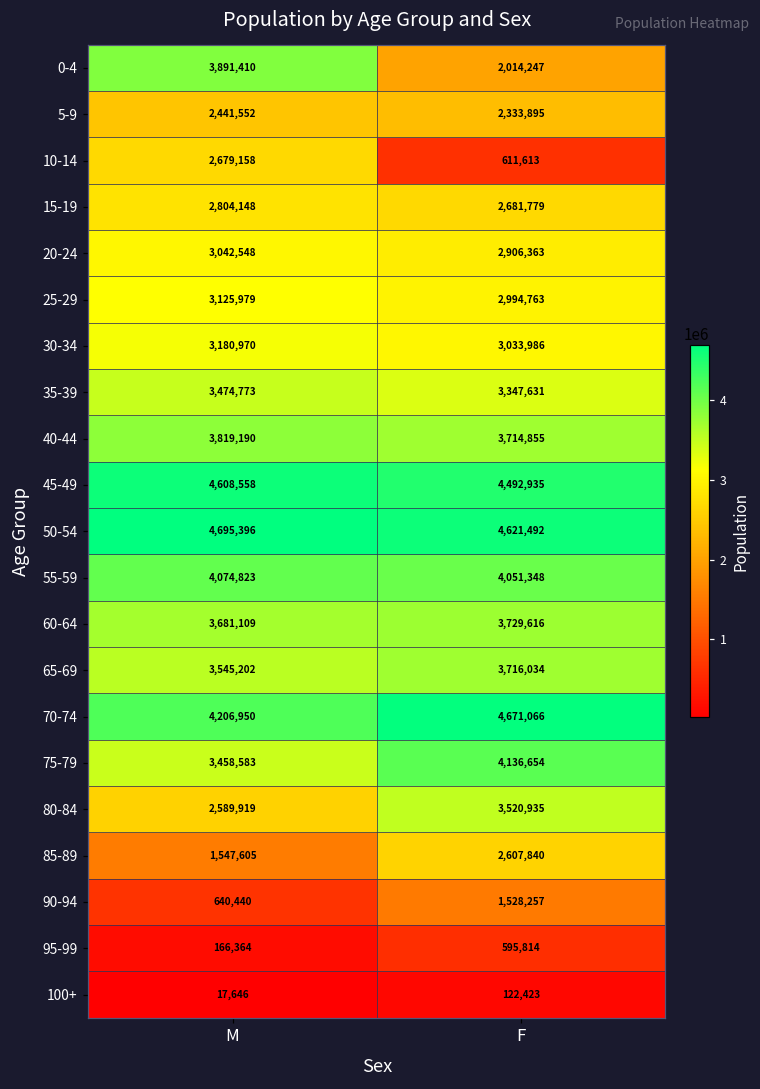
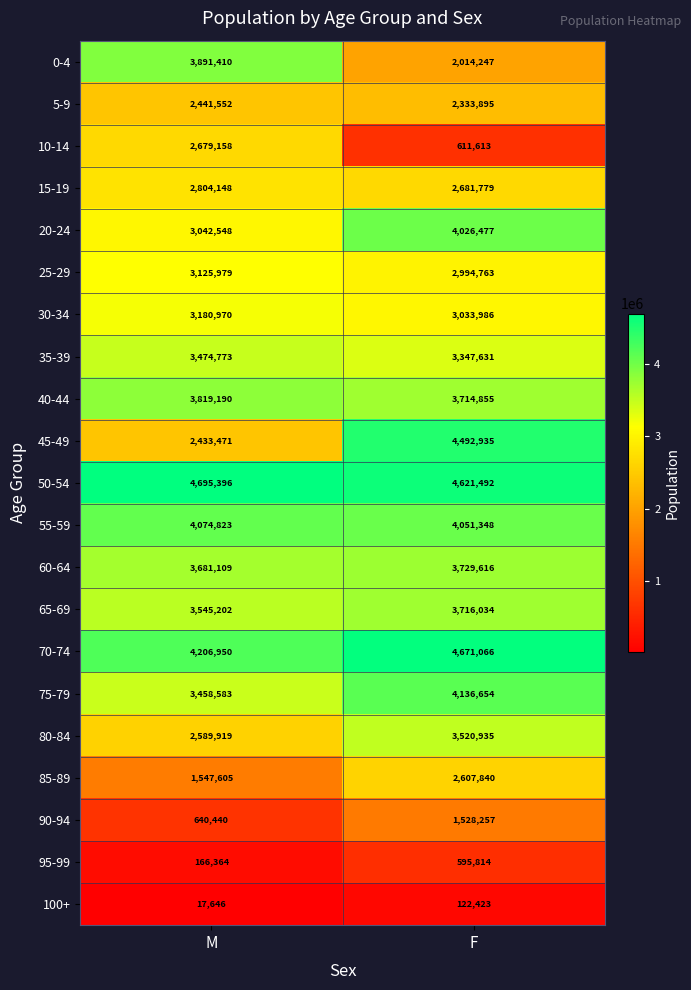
20-24, F: 2,906,363 -> 4,026,477
45-49, M: 4,608,558 -> 2,433,471
